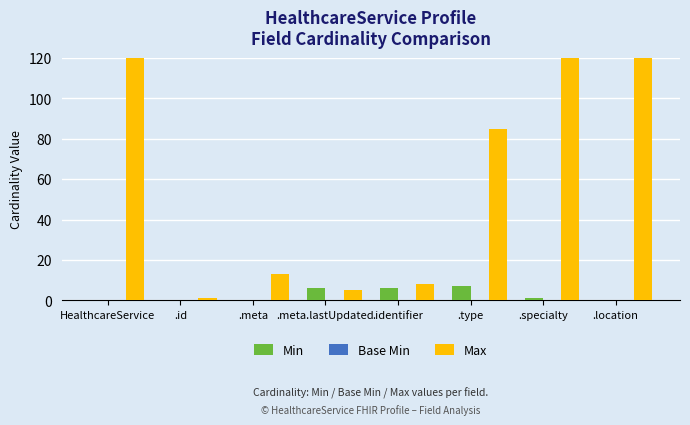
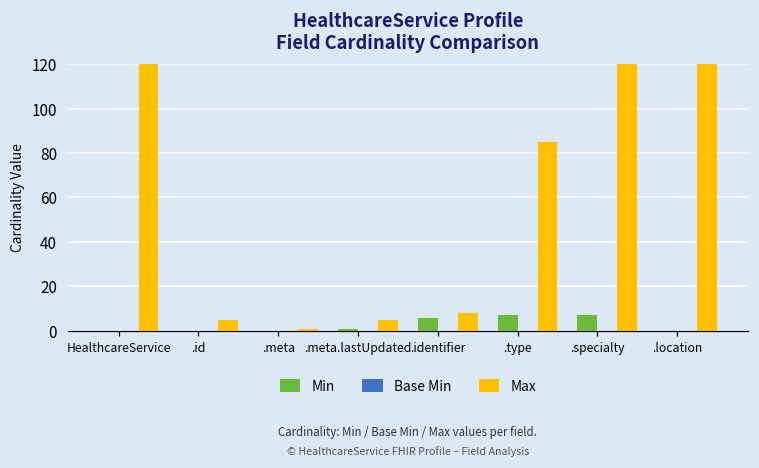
Max, .id: 1 -> 5
Max, .meta: 13 -> 1
Min, .meta.lastUpdated: 6 -> 1
Min, .specialty: 1 -> 7
